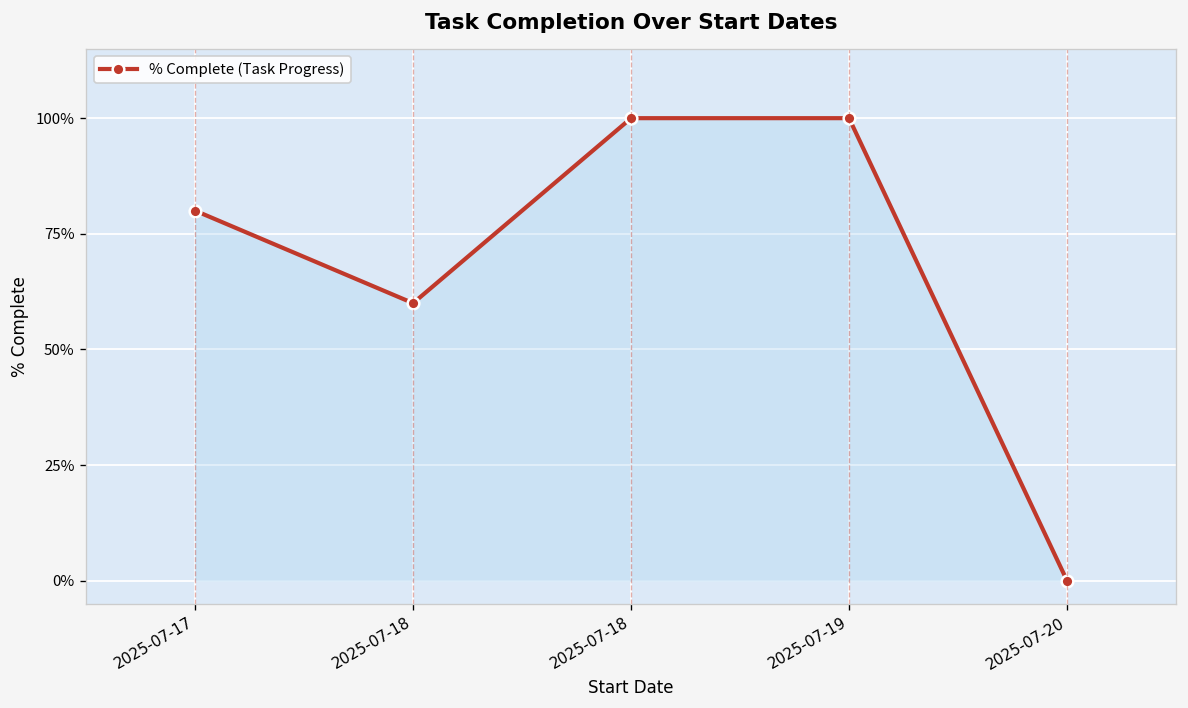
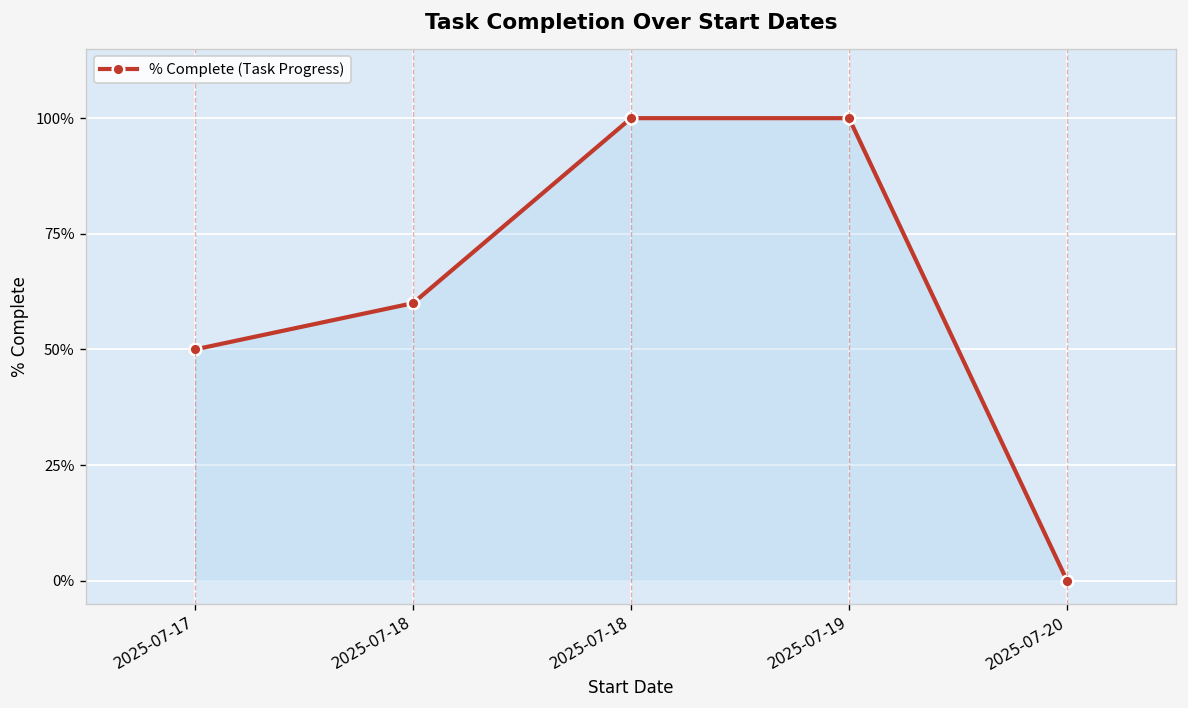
2025-07-17: 80% -> 50%
